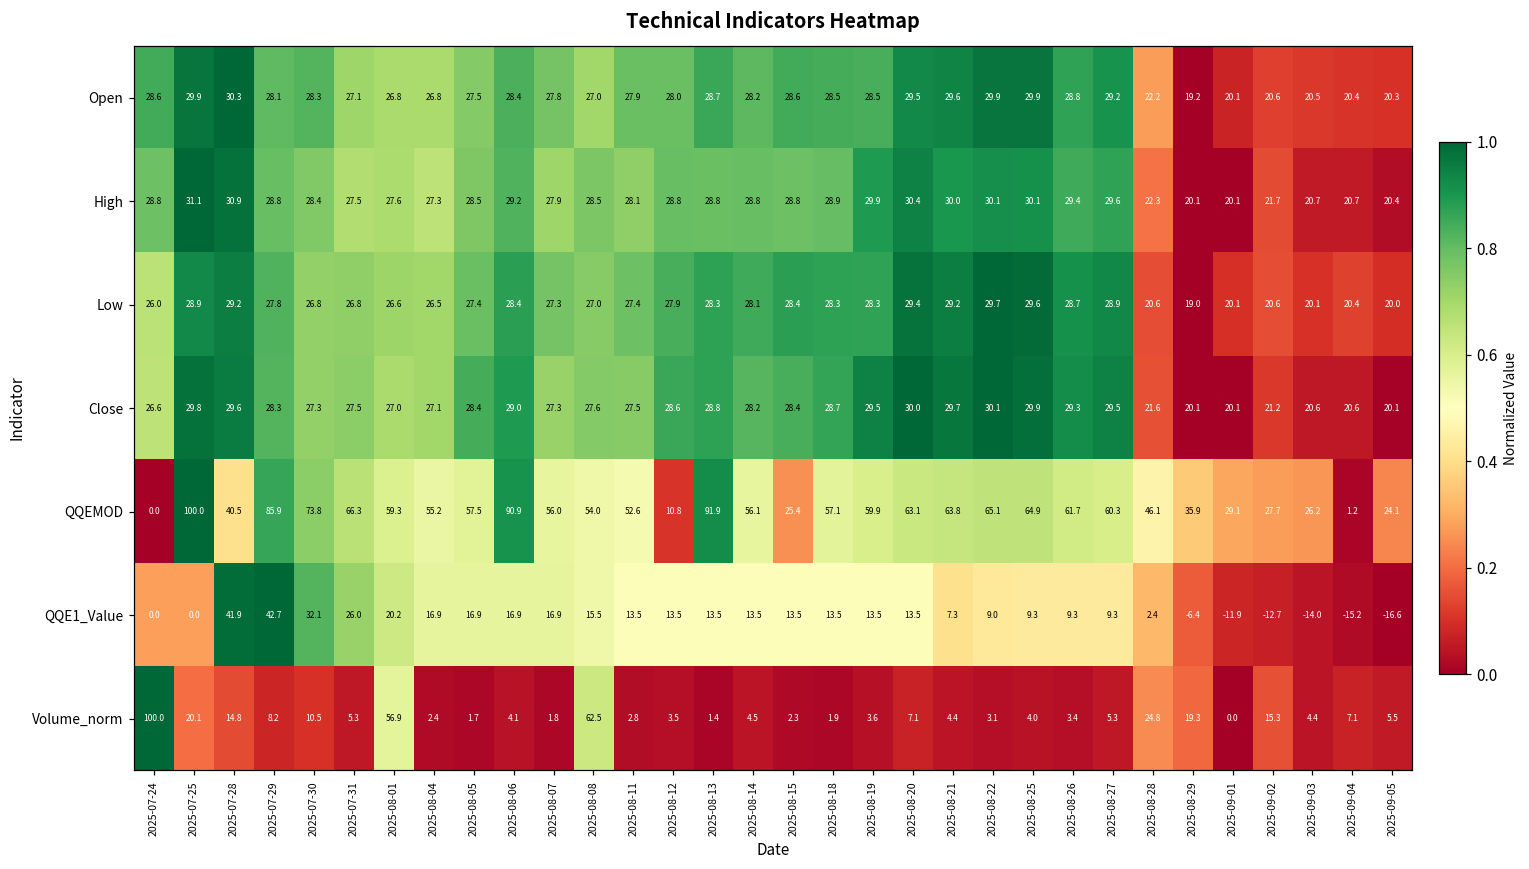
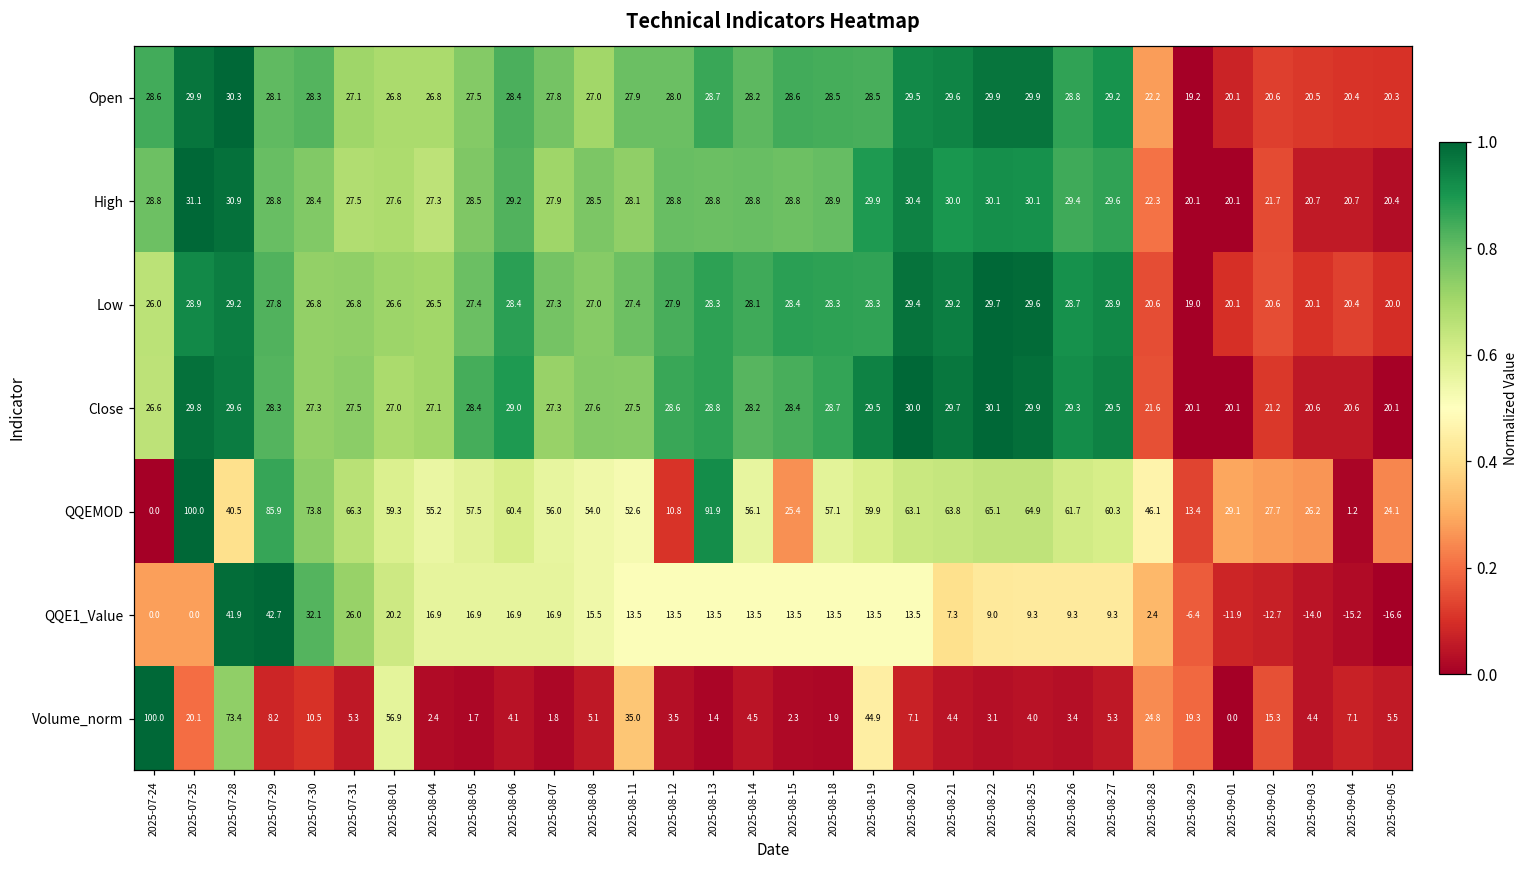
QQEMOD, 2025-08-06: 90.9 -> 60.4
QQEMOD, 2025-08-29: 35.9 -> 13.4
Volume_norm, 2025-07-28: 14.8 -> 73.4
Volume_norm, 2025-08-08: 62.5 -> 5.1
Volume_norm, 2025-08-11: 2.8 -> 35.0
Volume_norm, 2025-08-19: 3.6 -> 44.9
